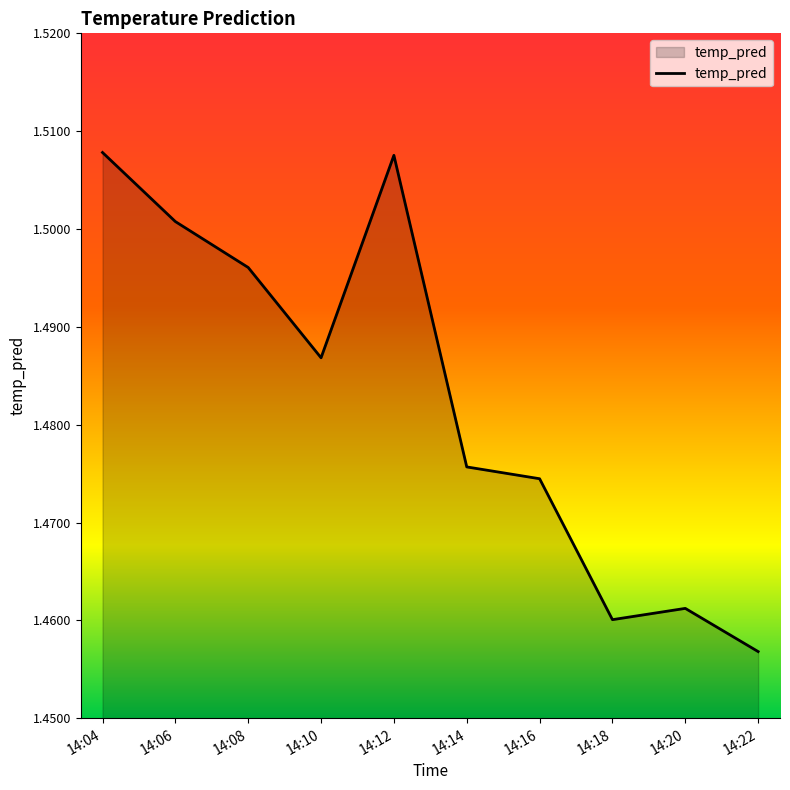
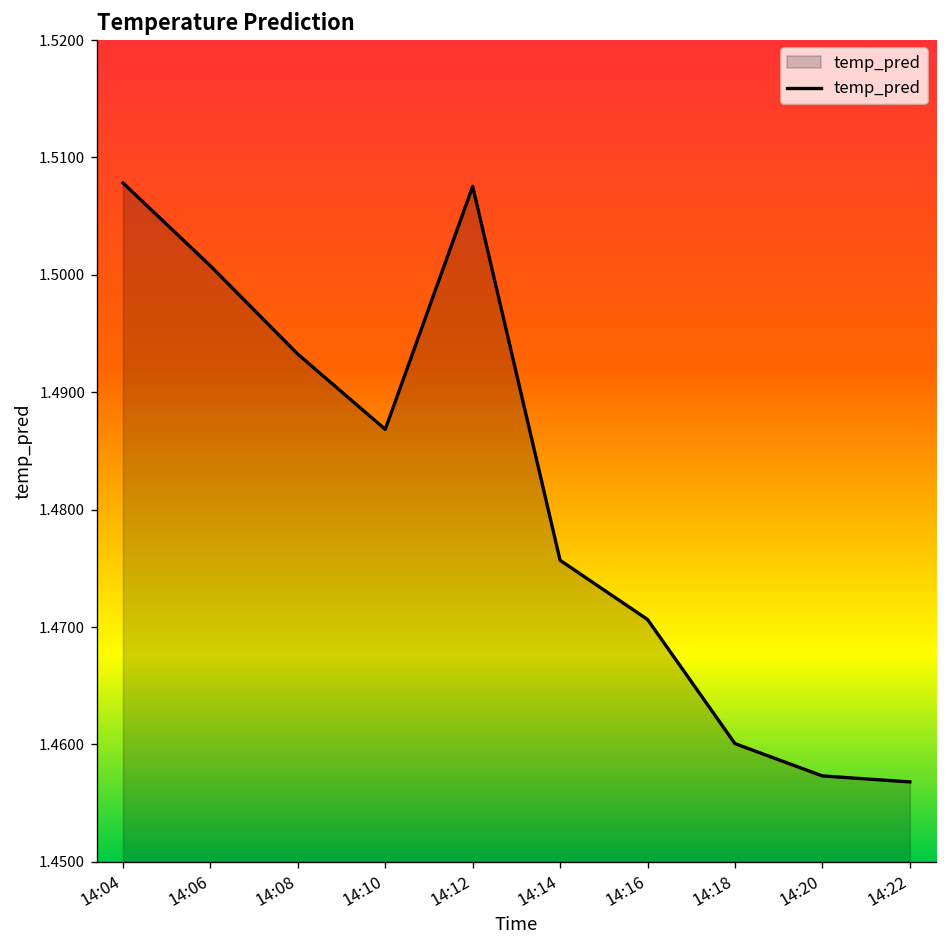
14:08: 1.496 -> 1.493
14:16: 1.474 -> 1.471
14:20: 1.461 -> 1.457
